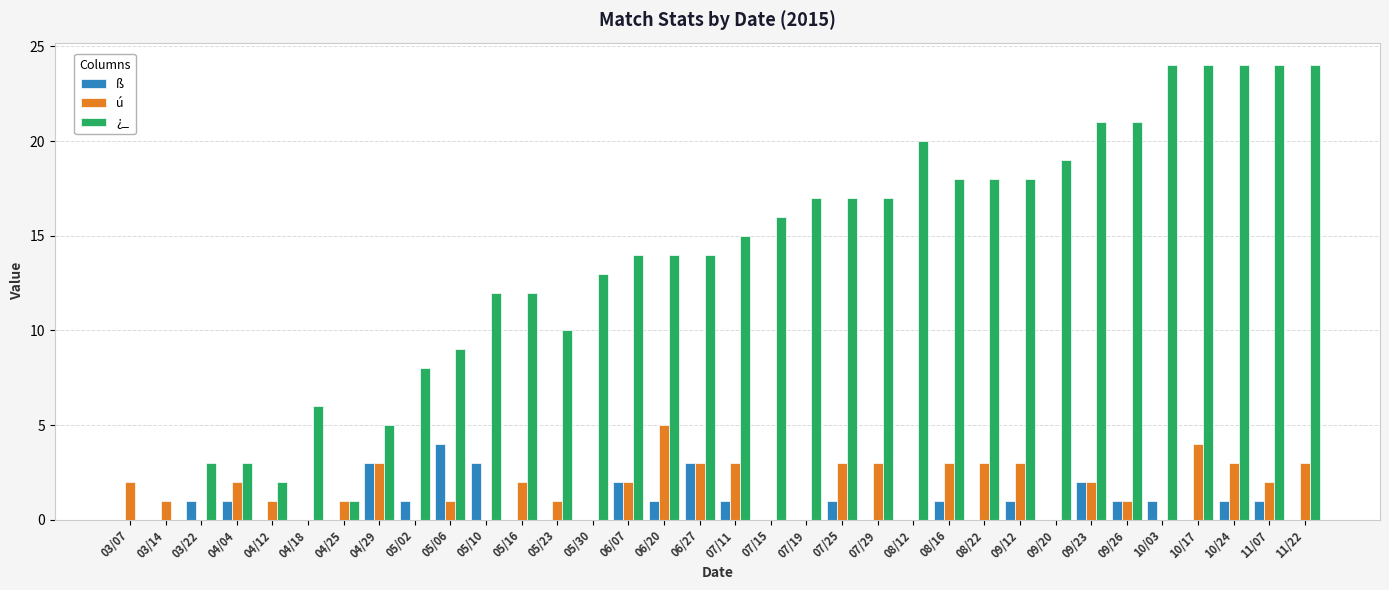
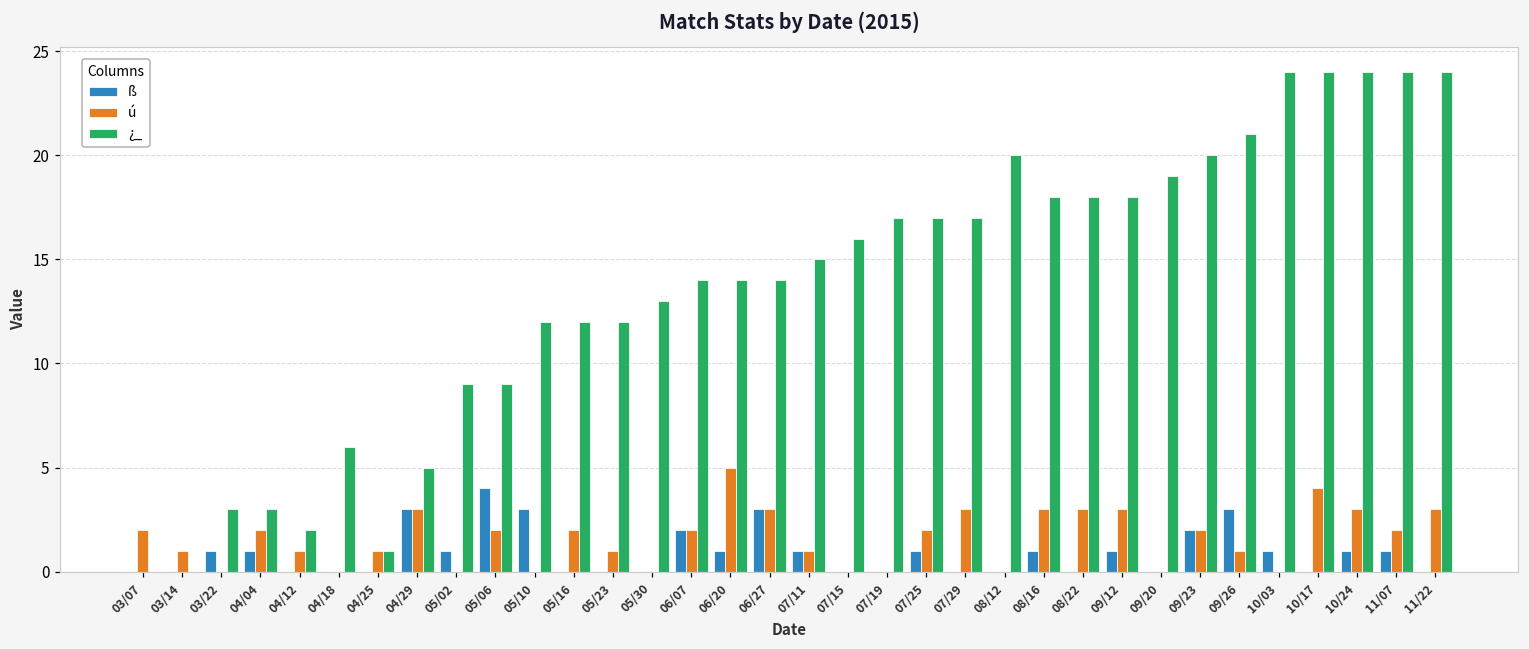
¿_, 05/02: 8 -> 9
ú, 05/06: 1 -> 2
¿_, 05/23: 10 -> 12
ú, 07/11: 3 -> 1
ú, 07/25: 3 -> 2
¿_, 09/23: 21 -> 20
ß, 09/26: 1 -> 3
